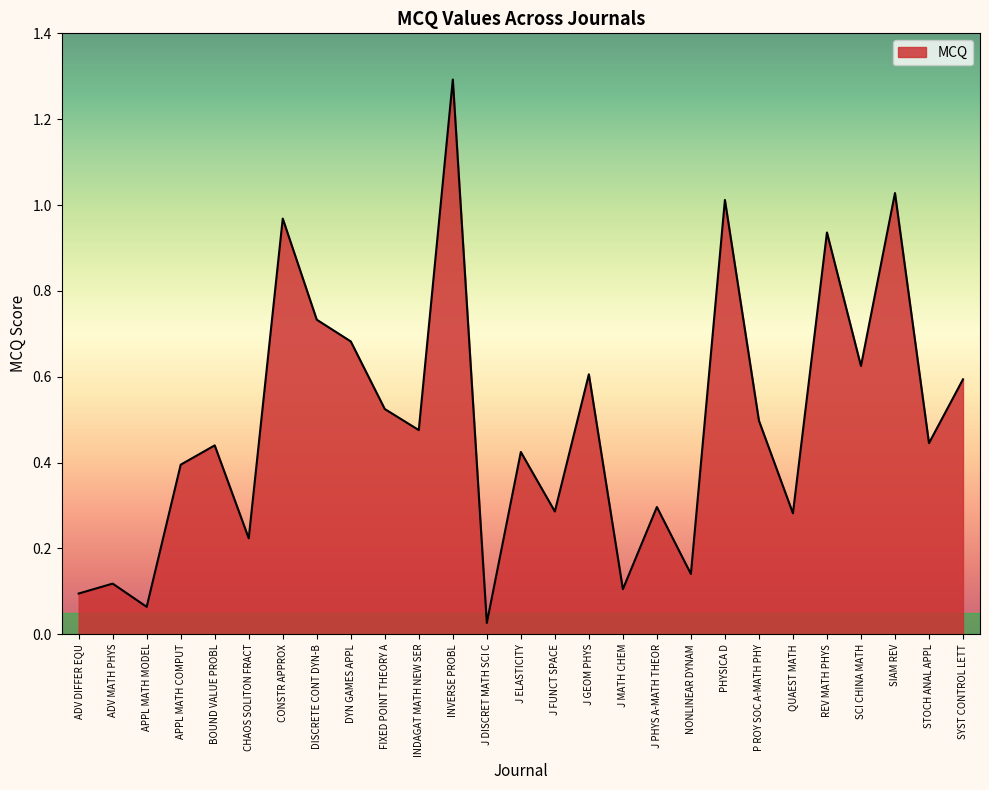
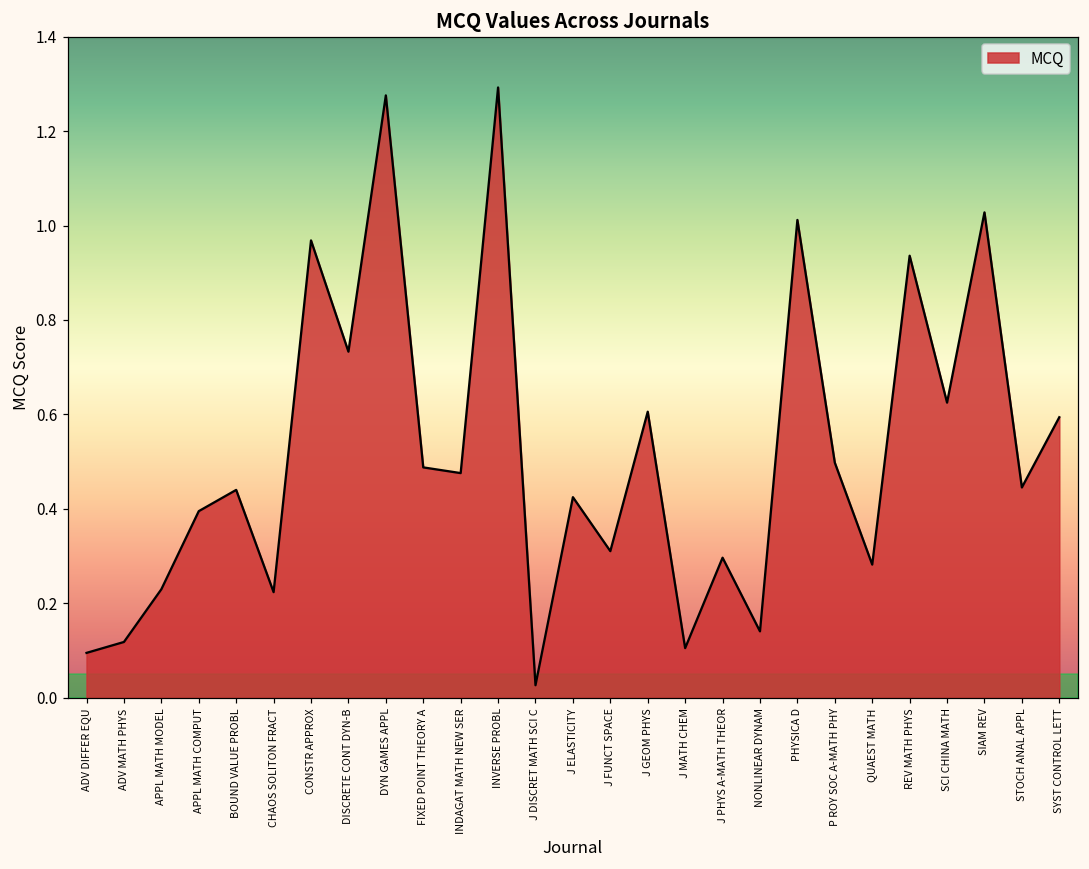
APPL MATH MODEL: 0.06 -> 0.23
DYN GAMES APPL: 0.68 -> 1.28
FIXED POINT THEORY A: 0.52 -> 0.49
J FUNCT SPACE: 0.29 -> 0.31
